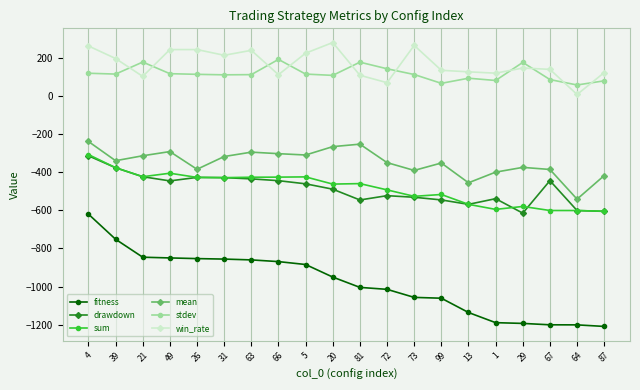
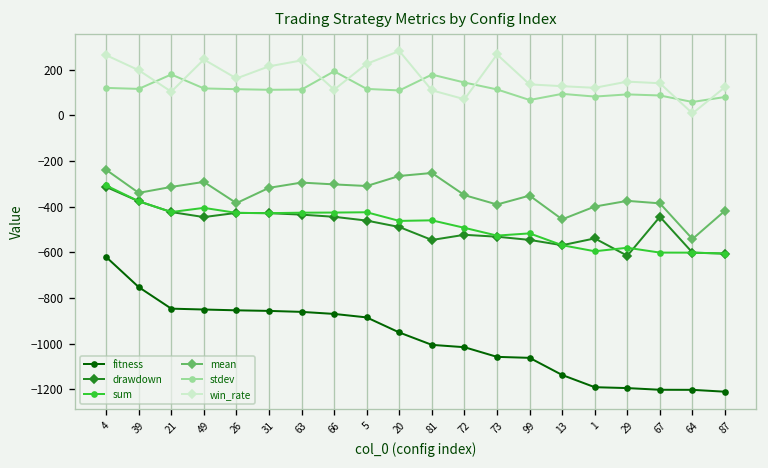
win_rate, 26: 250 -> 160
stdev, 29: 180 -> 90
